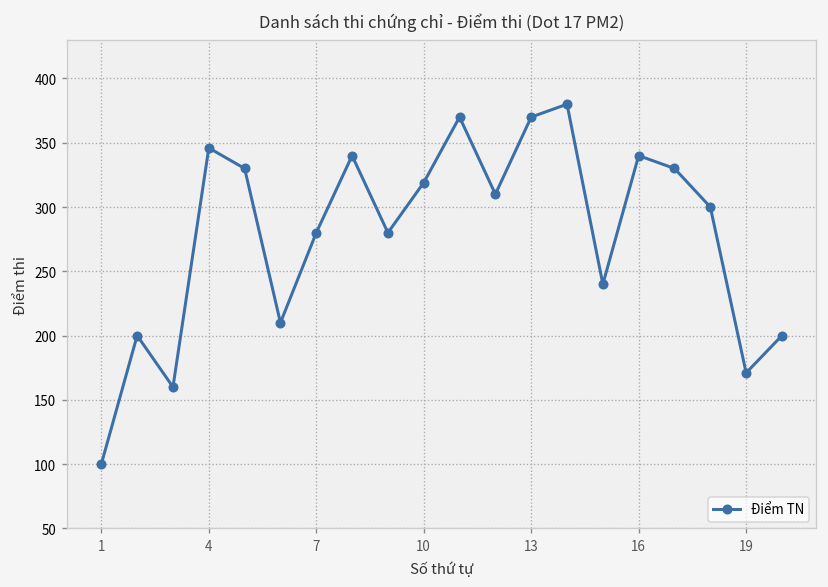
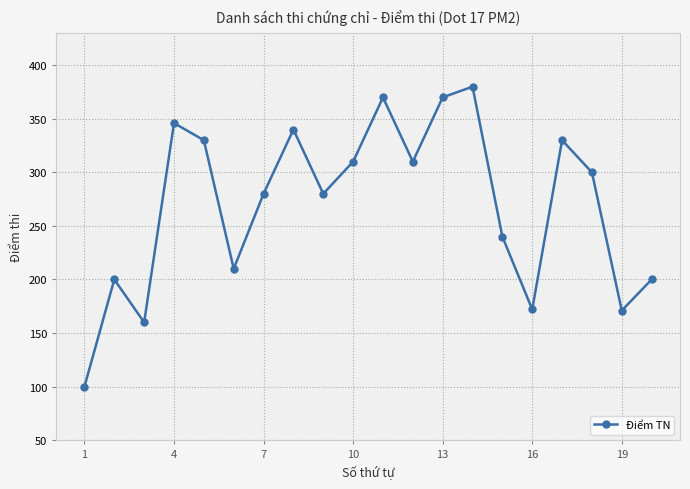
10: 319 -> 310
16: 340 -> 172
